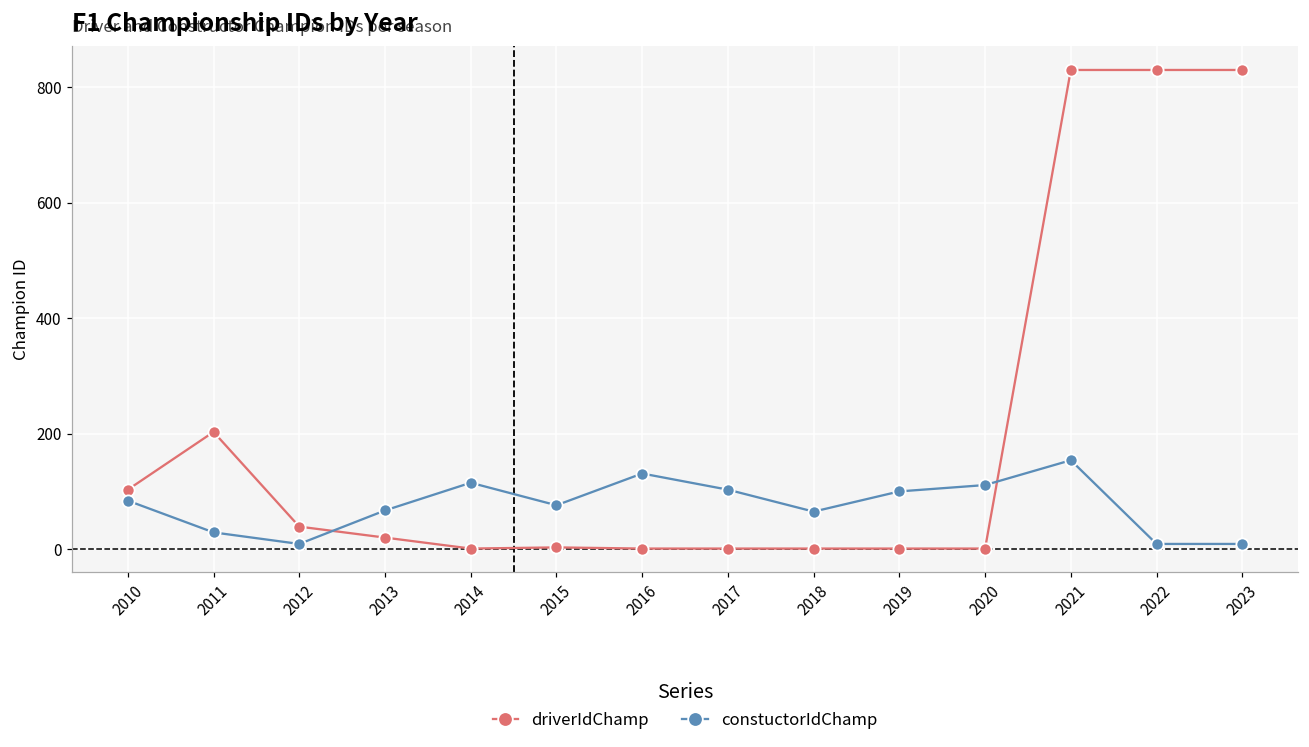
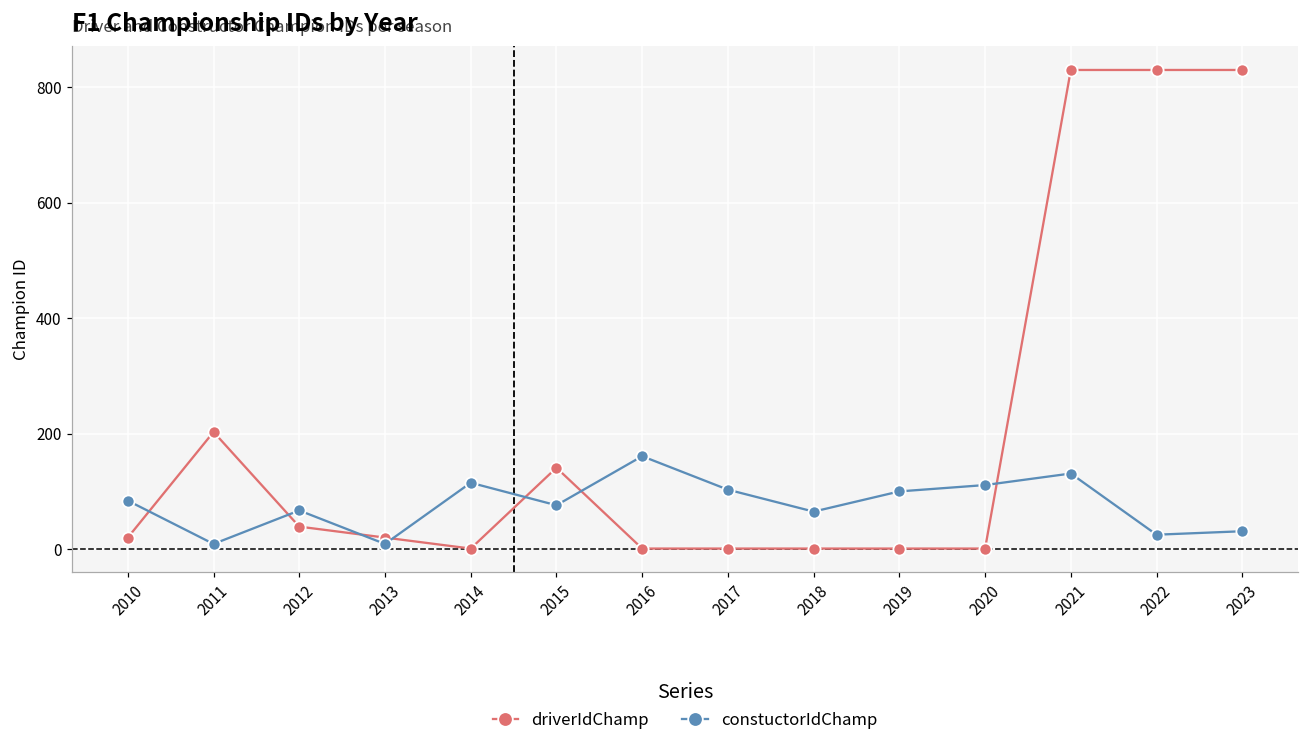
driverIdChamp, 2010: 100 -> 20
constuctorIdChamp, 2011: 30 -> 10
constuctorIdChamp, 2012: 10 -> 70
constuctorIdChamp, 2013: 70 -> 10
driverIdChamp, 2015: 0 -> 140
constuctorIdChamp, 2016: 130 -> 160
constuctorIdChamp, 2021: 150 -> 130
constuctorIdChamp, 2022: 10 -> 30
constuctorIdChamp, 2023: 10 -> 30
